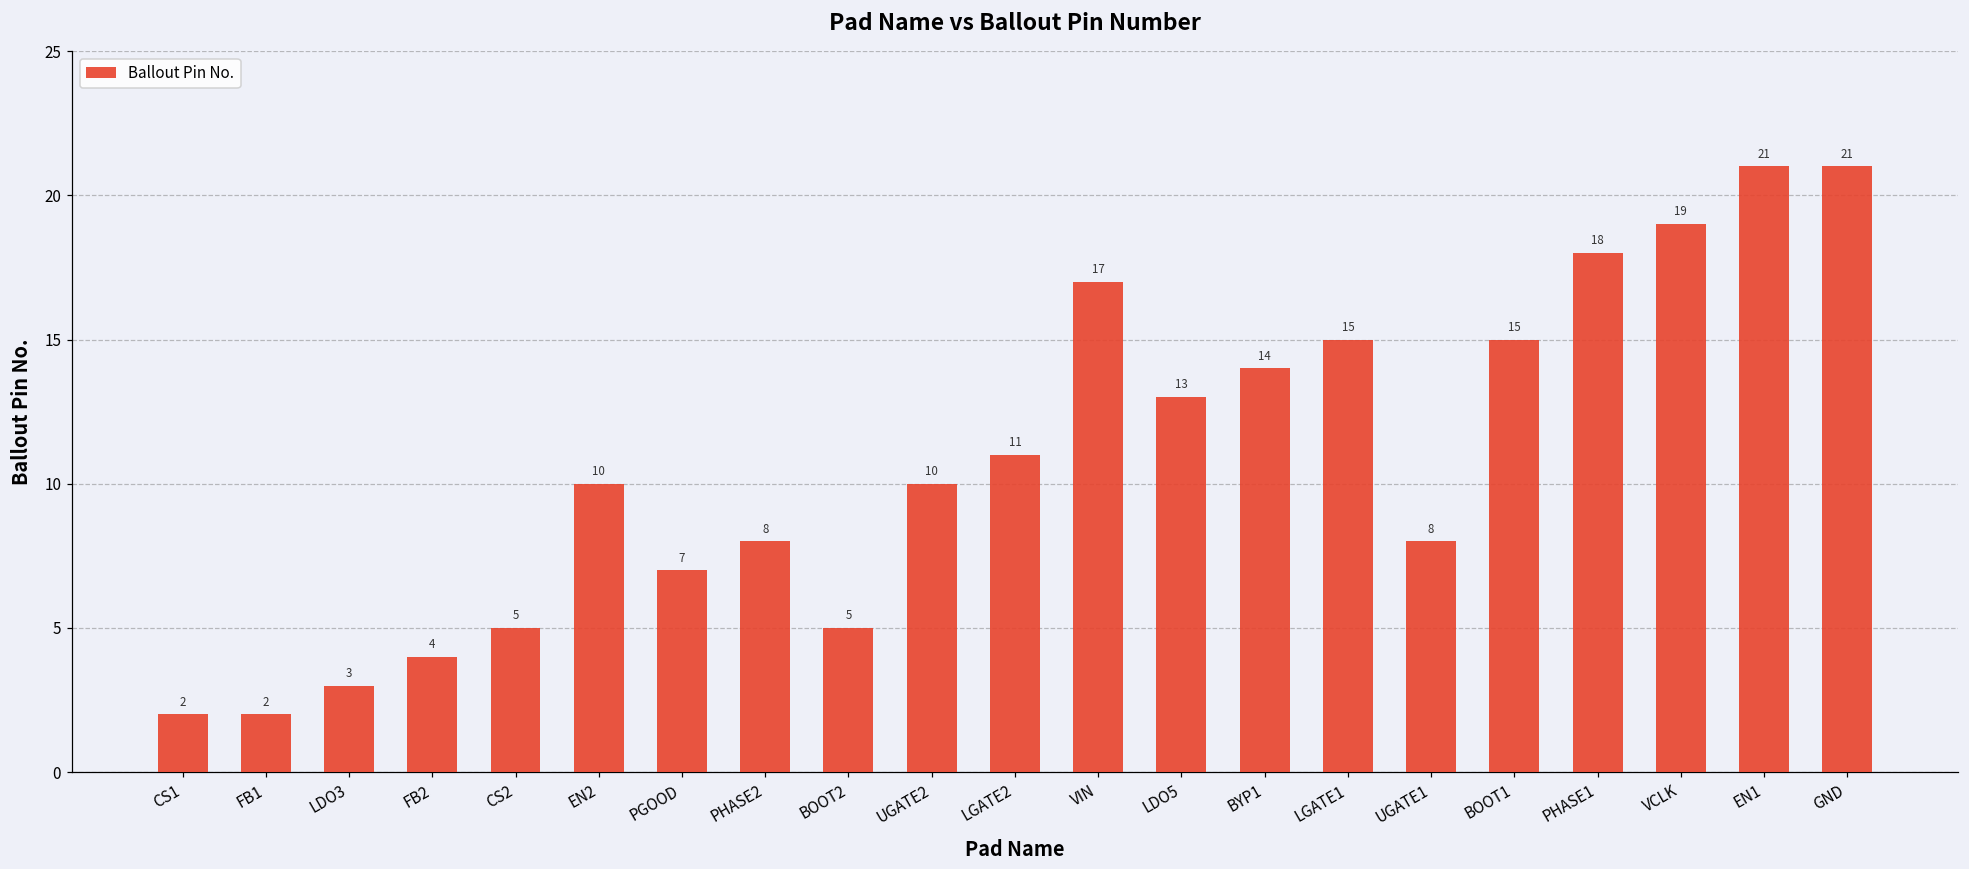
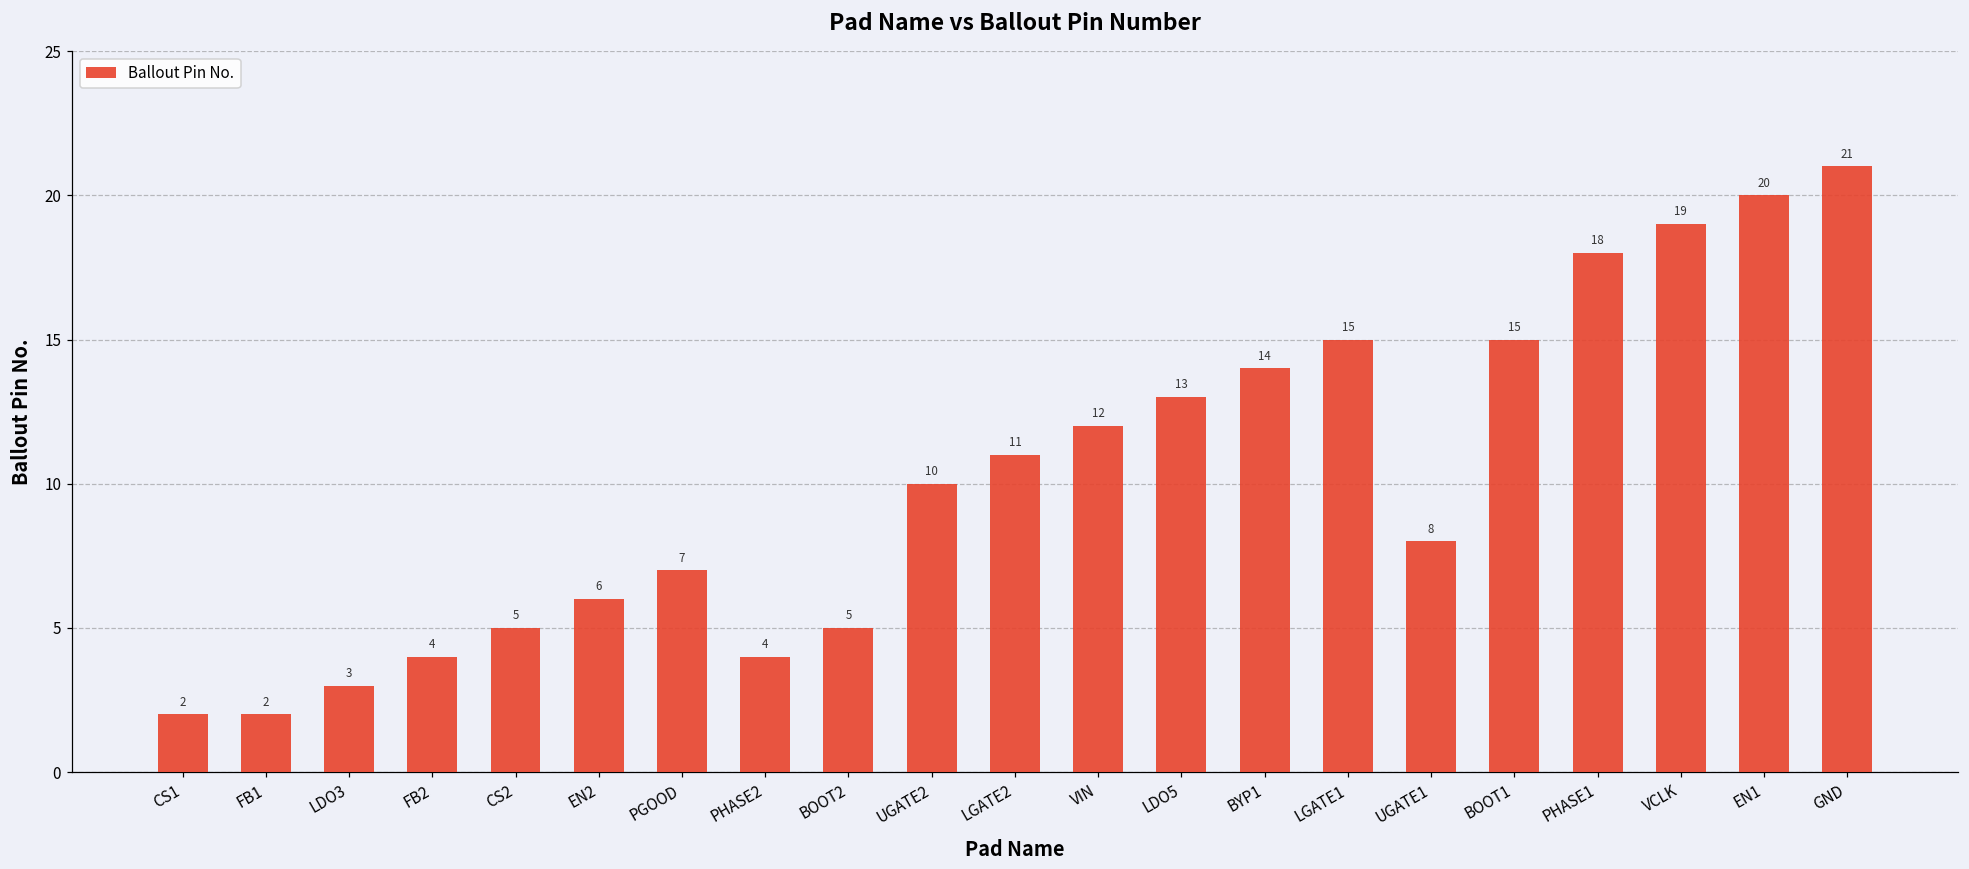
EN2: 10 -> 6
PHASE2: 8 -> 4
VIN: 17 -> 12
EN1: 21 -> 20
